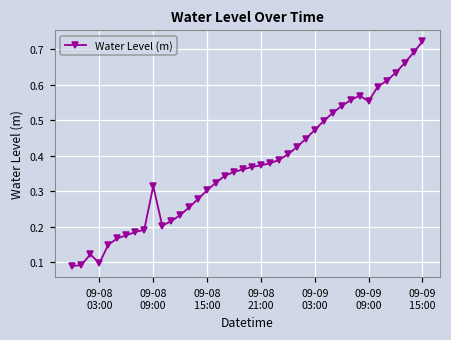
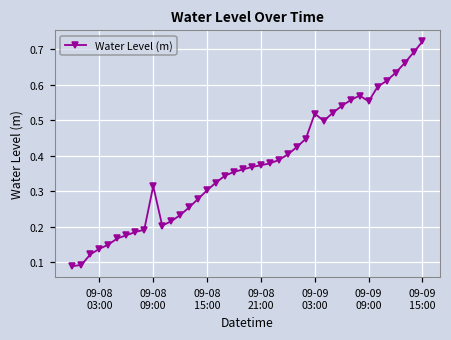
09-08 03:00: 0.10 -> 0.14
09-09 03:00: 0.47 -> 0.52
